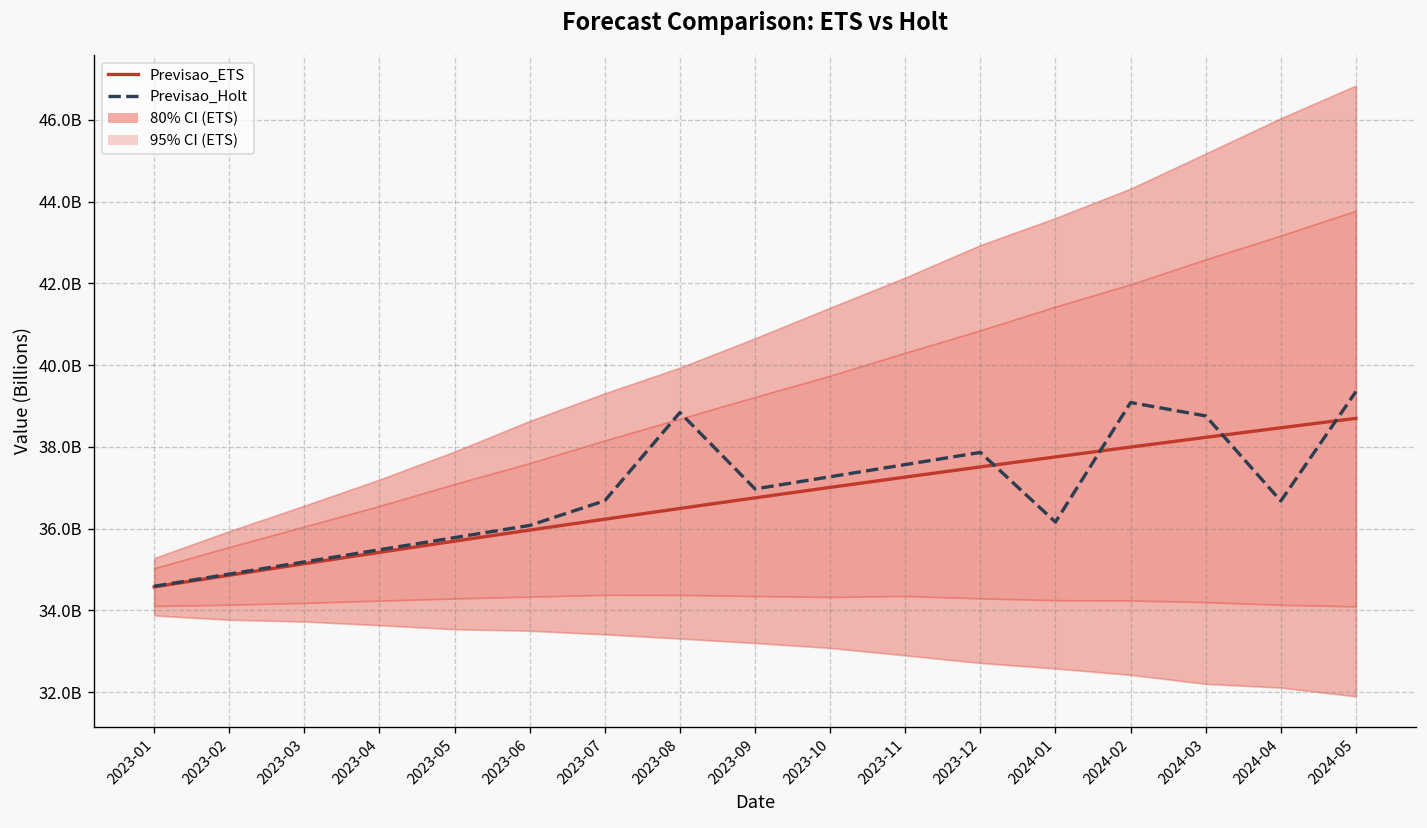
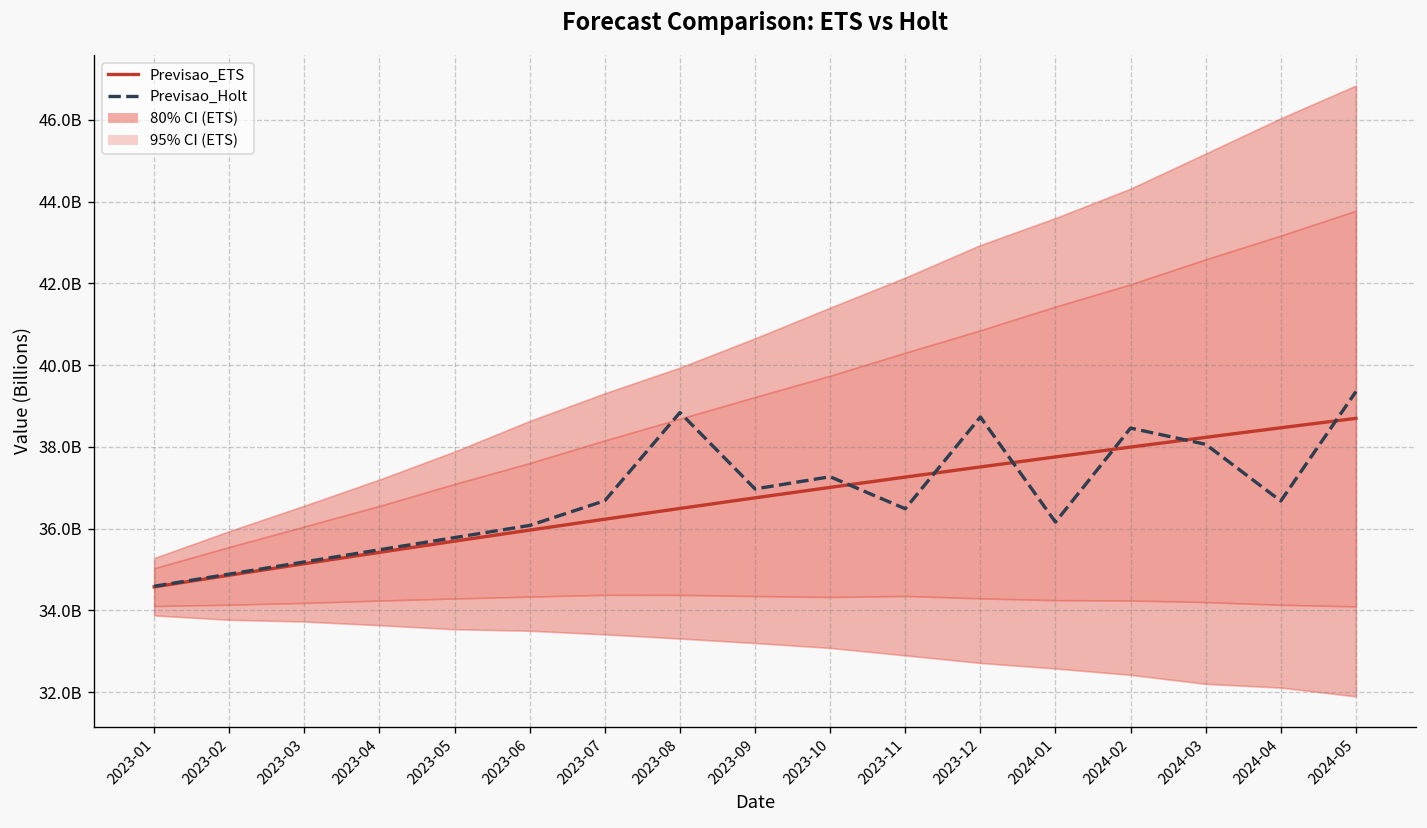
Previsao_Holt, 2023-11: 37600000000 -> 36500000000
Previsao_Holt, 2023-12: 37900000000 -> 38700000000
Previsao_Holt, 2024-02: 39100000000 -> 38500000000
Previsao_Holt, 2024-03: 38800000000 -> 38100000000
